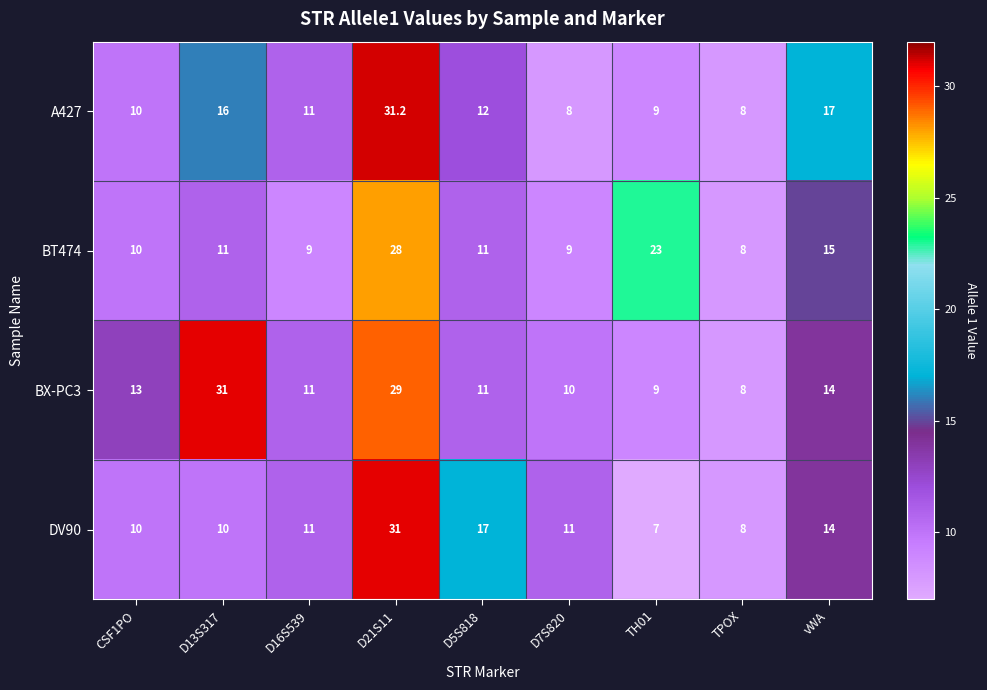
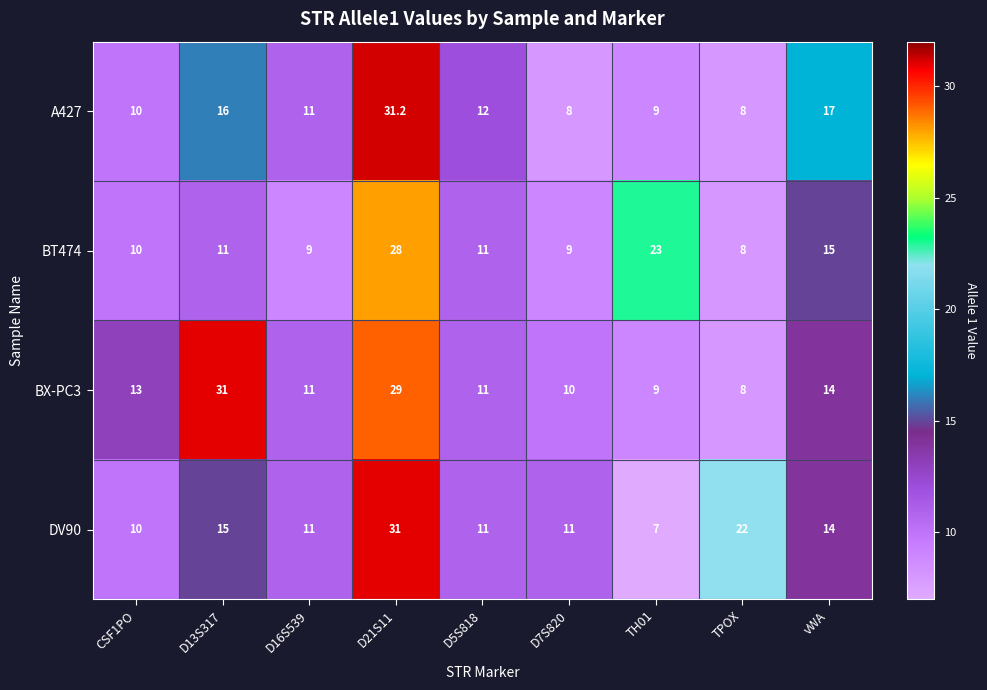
DV90, D13S317: 10 -> 15
DV90, D5S818: 17 -> 11
DV90, TPOX: 8 -> 22
